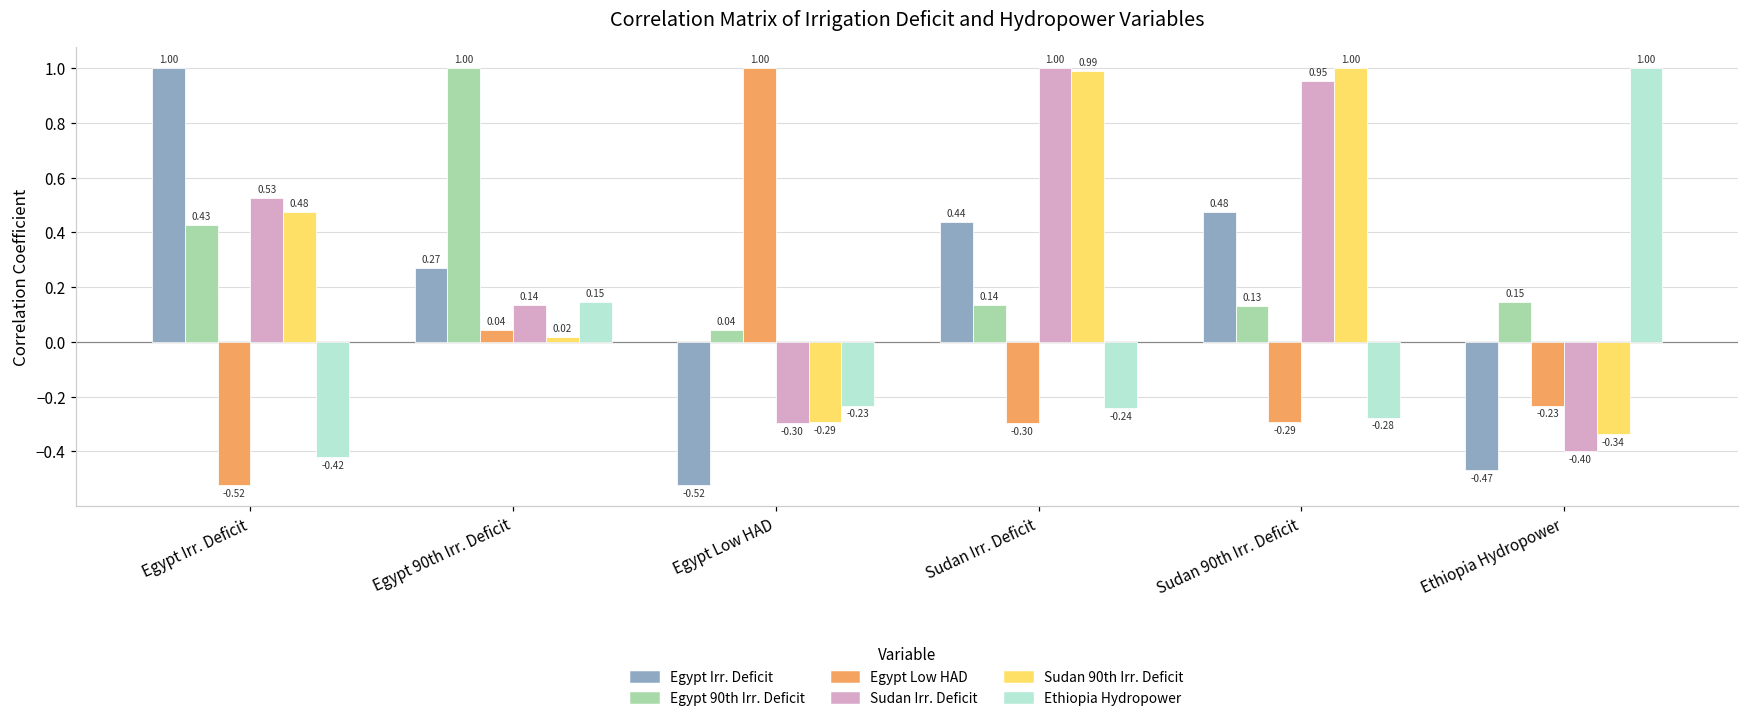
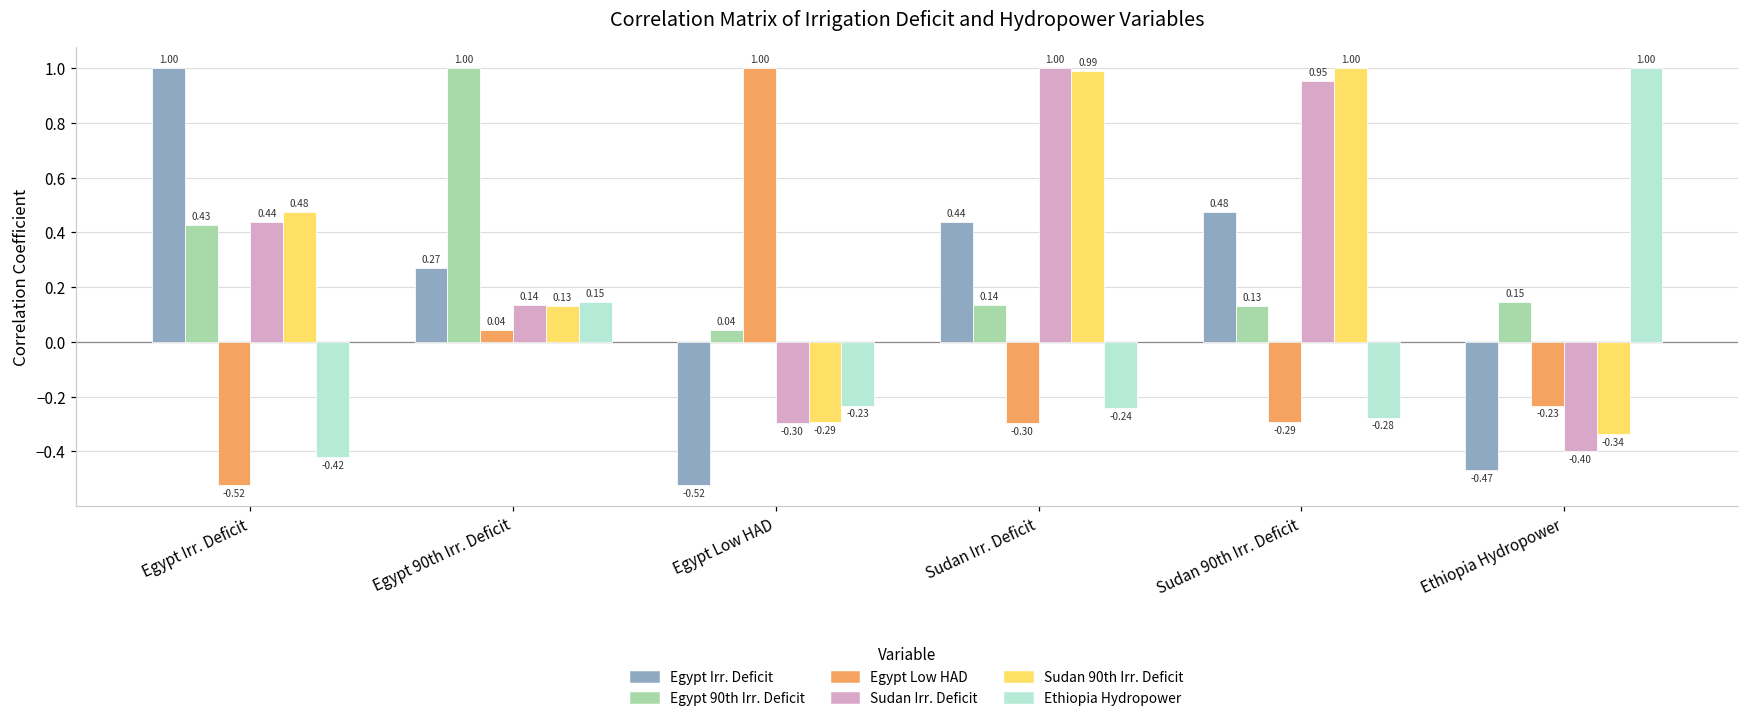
Sudan Irr. Deficit, Egypt Irr. Deficit: 0.53 -> 0.44
Sudan 90th Irr. Deficit, Egypt 90th Irr. Deficit: 0.02 -> 0.13
